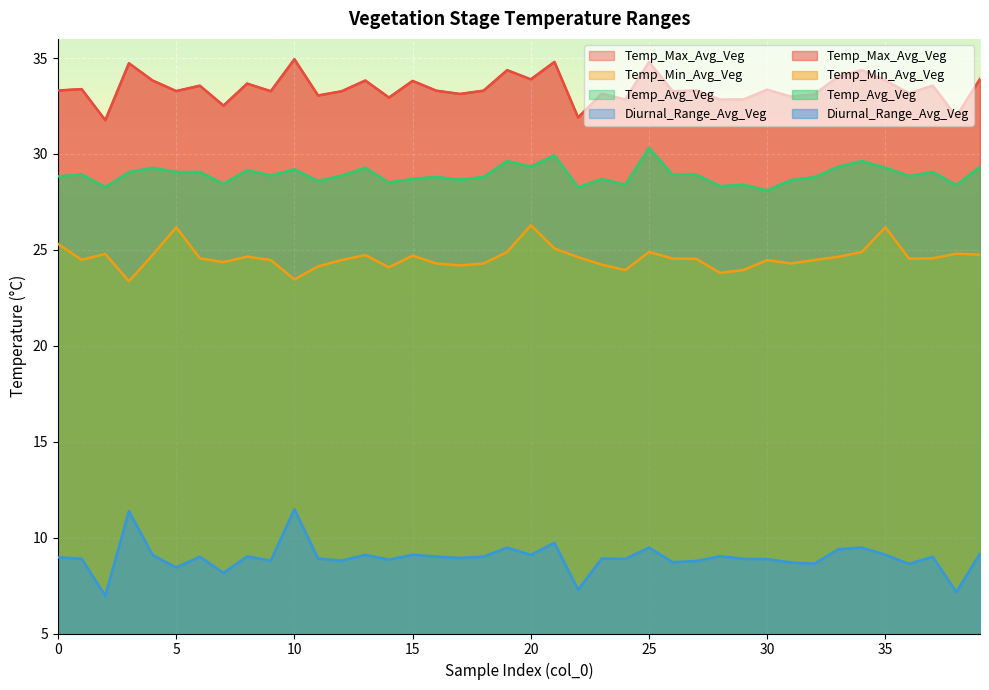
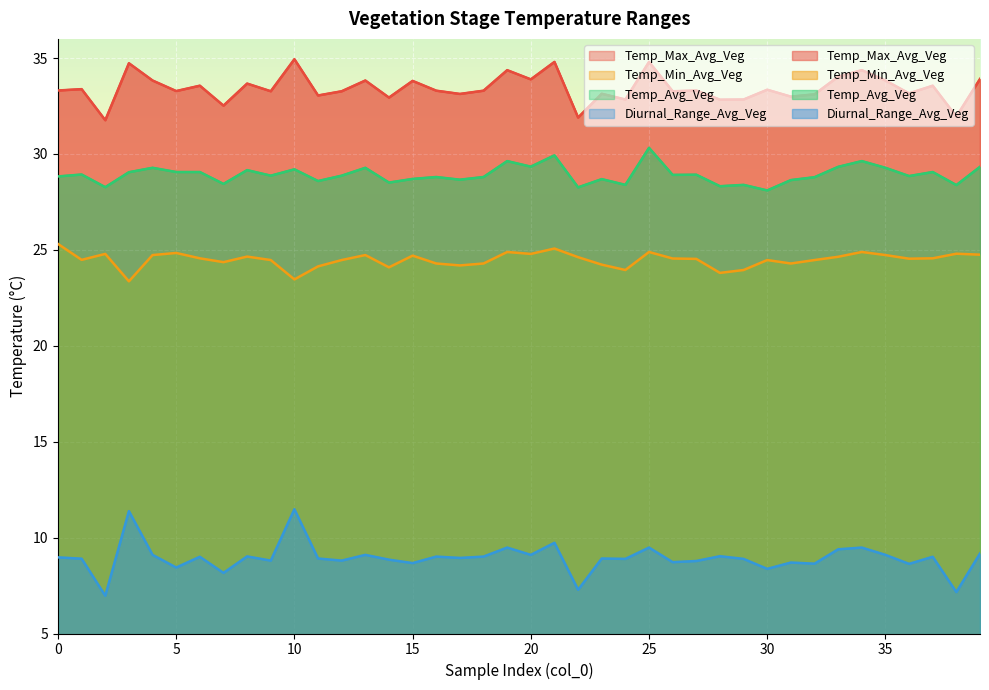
Temp_Min_Avg_Veg, 5: 26.2 -> 24.8
Diurnal_Range_Avg_Veg, 15: 9.1 -> 8.7
Temp_Min_Avg_Veg, 20: 26.3 -> 24.8
Diurnal_Range_Avg_Veg, 30: 8.9 -> 8.4
Temp_Min_Avg_Veg, 35: 26.2 -> 24.7
